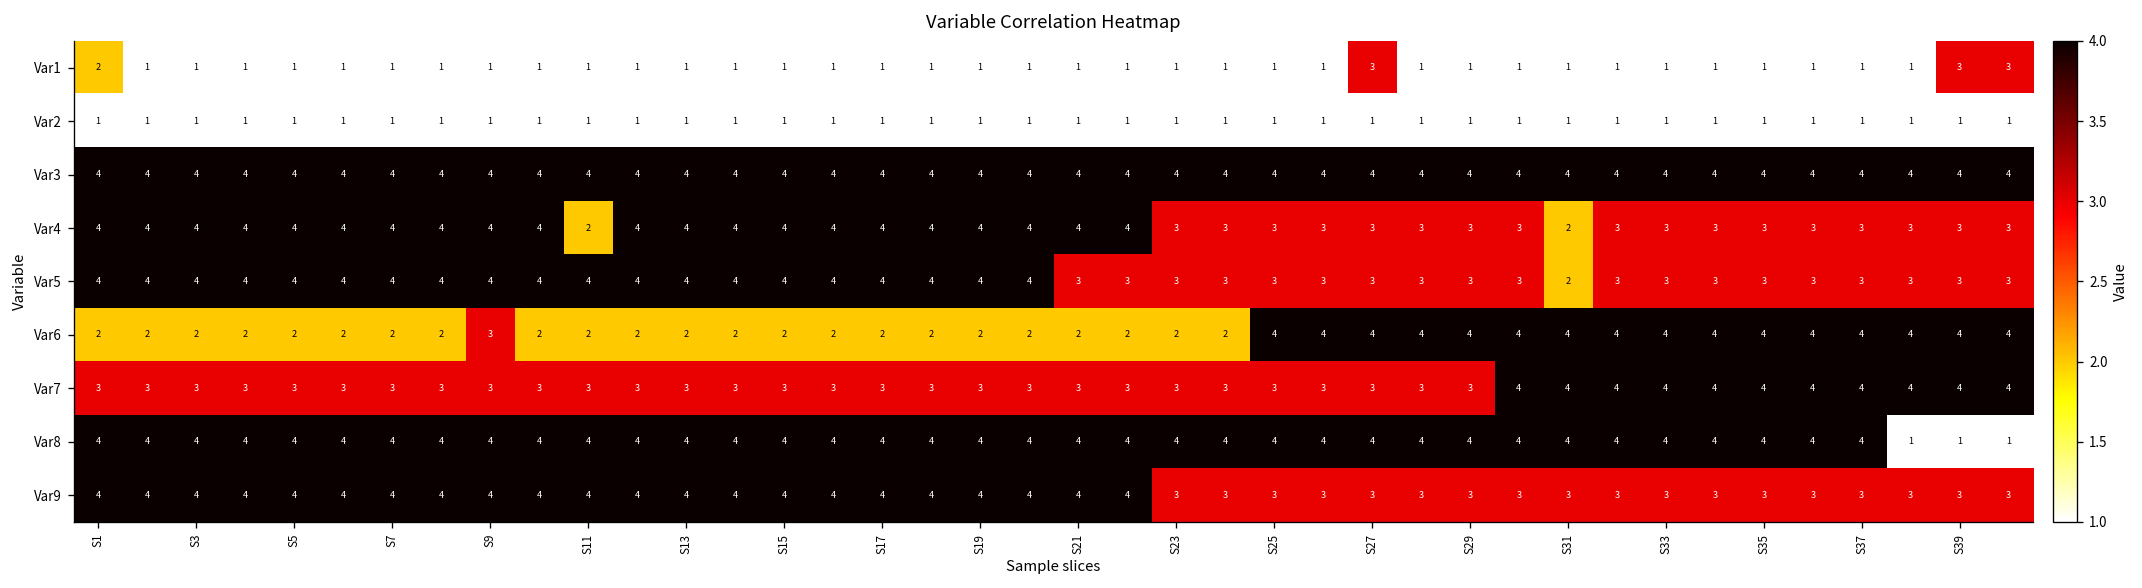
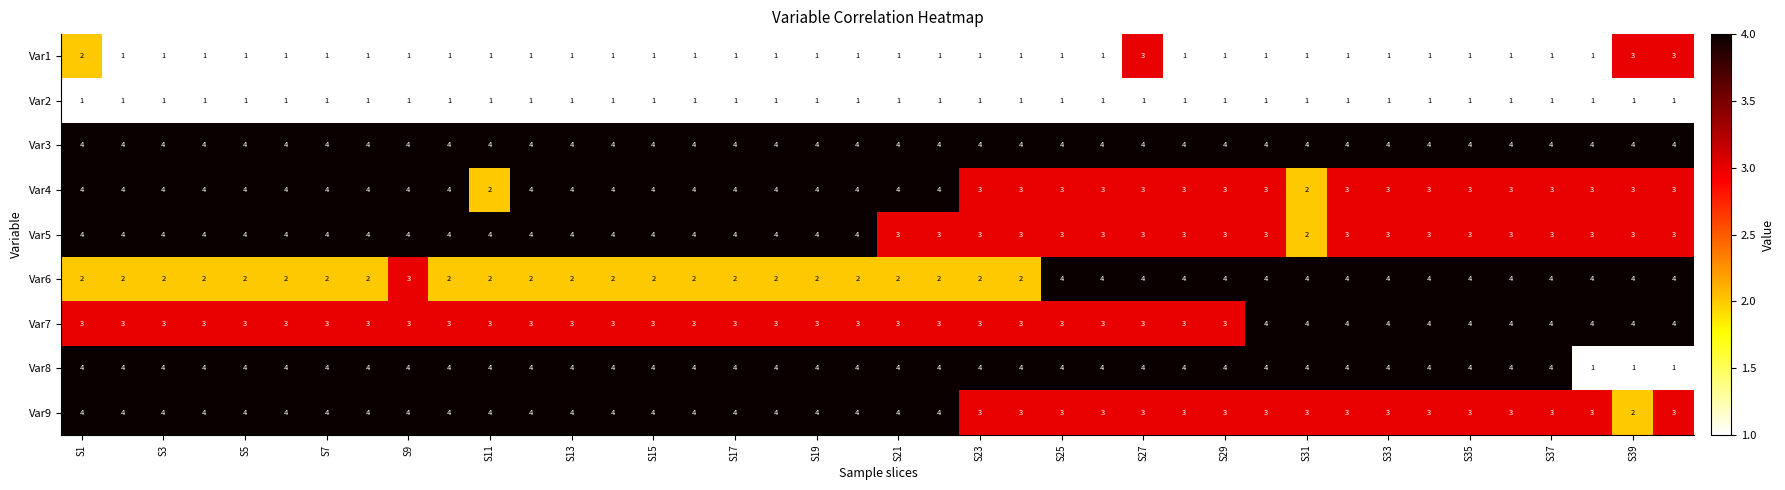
Var9, S39: 3 -> 2
